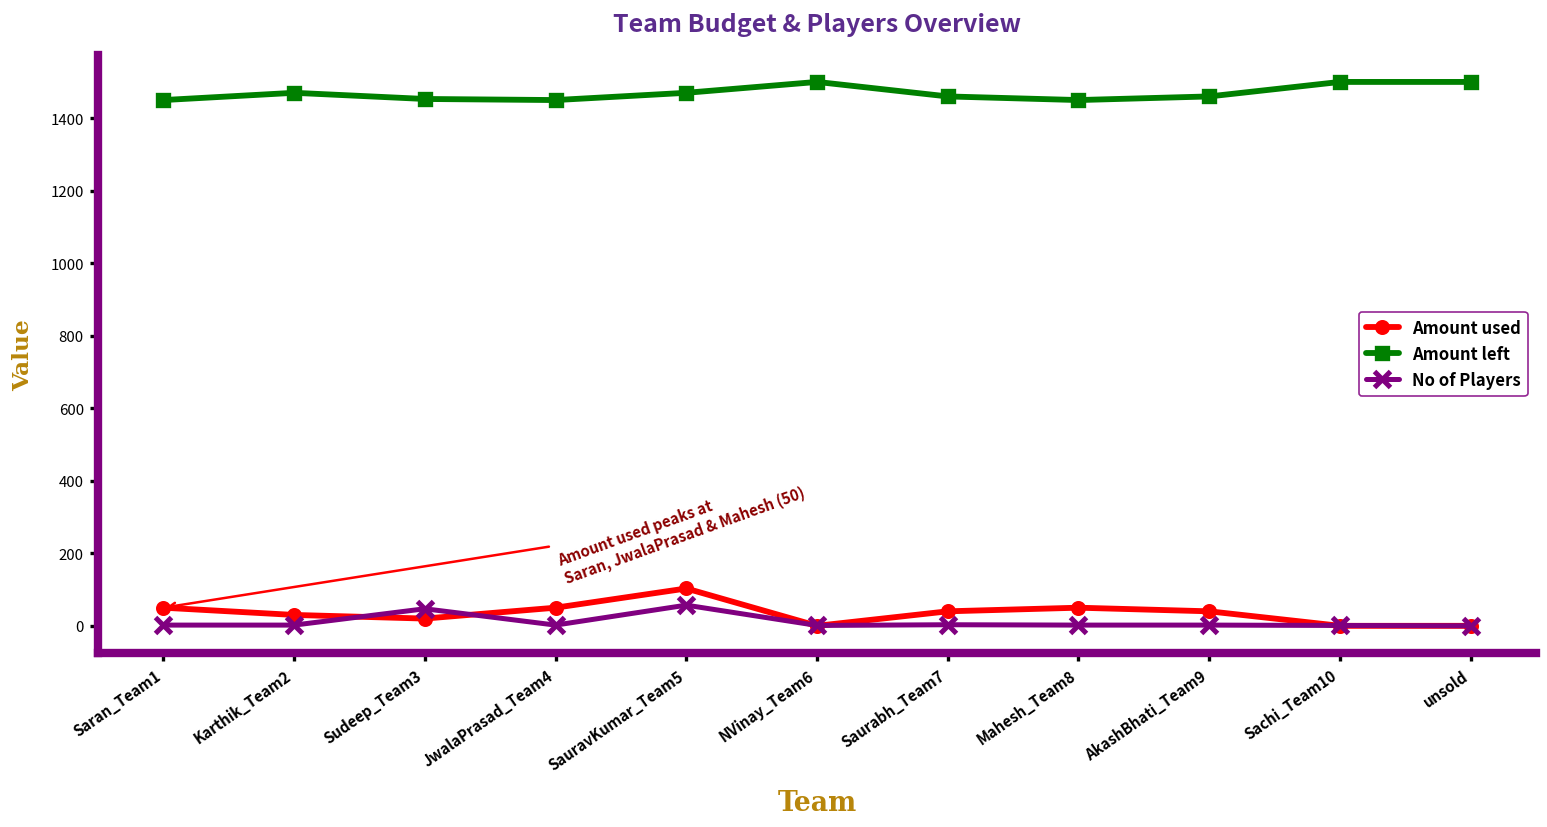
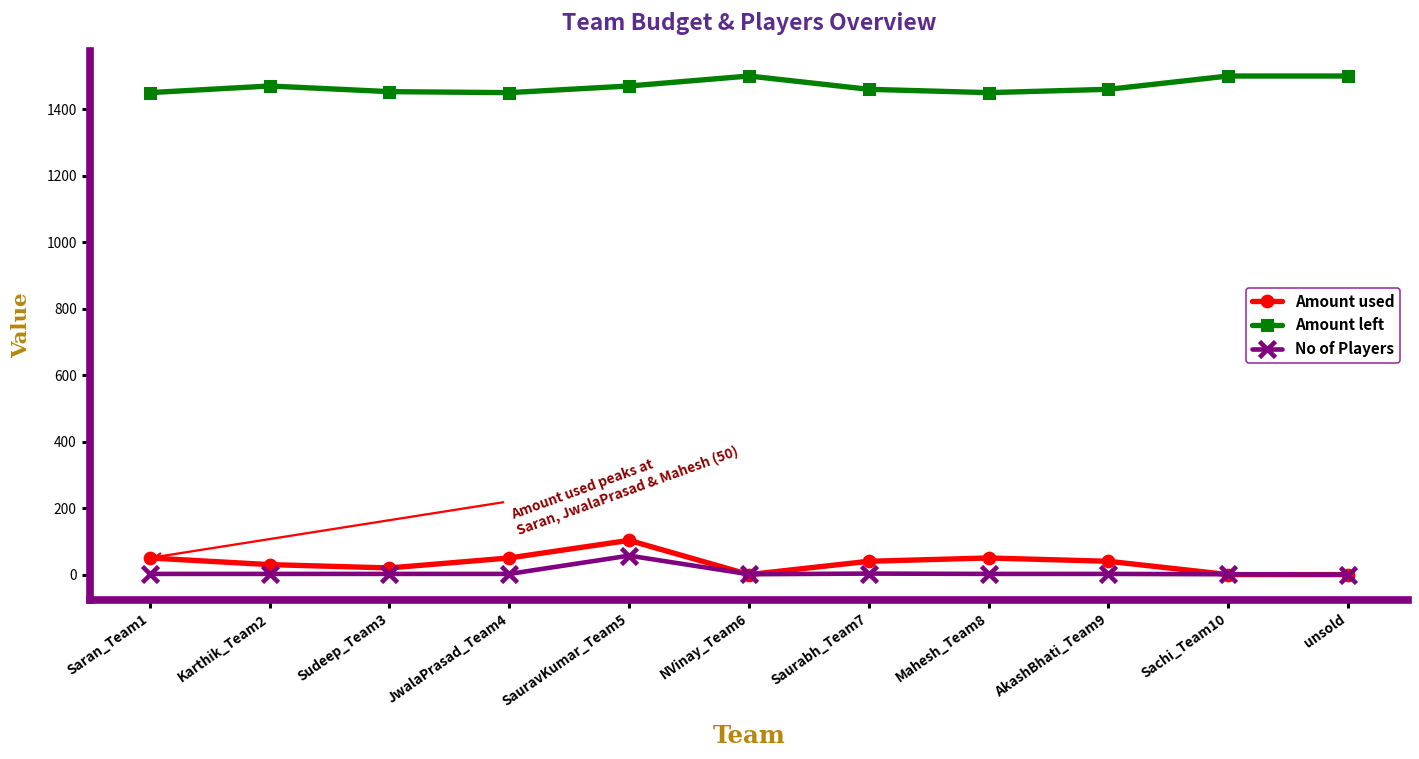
No of Players, Sudeep_Team3: 50 -> 0
